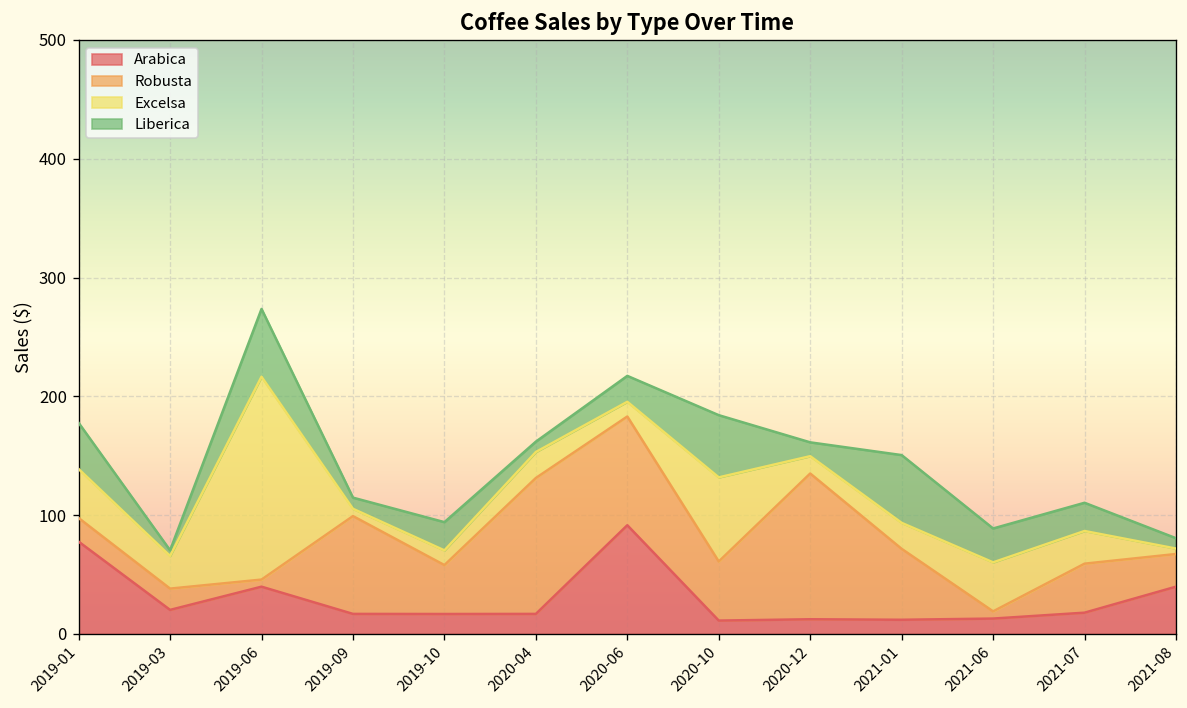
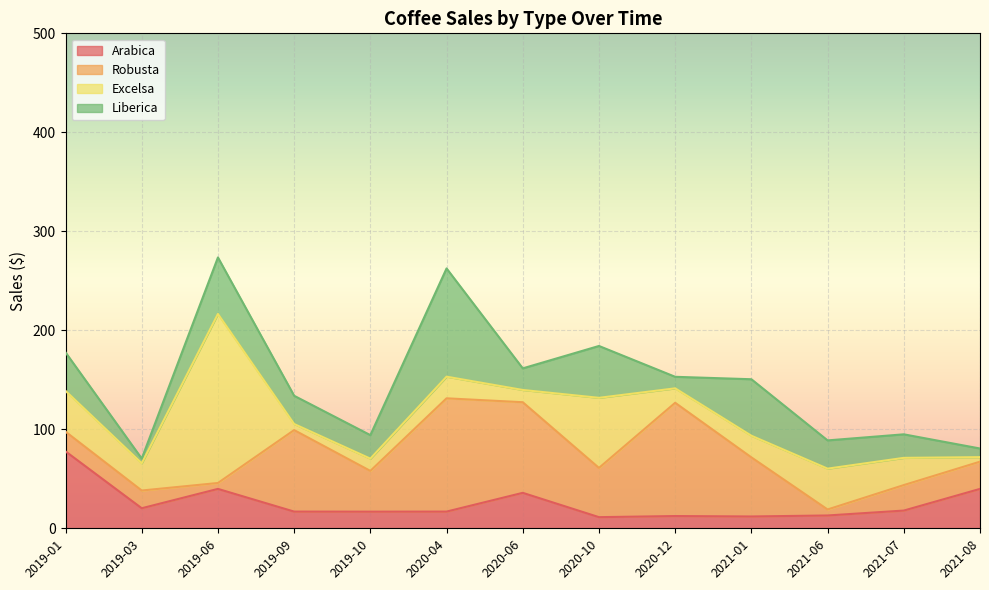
Liberica, 2019-09: 10 -> 30
Liberica, 2020-04: 10 -> 110
Arabica, 2020-06: 90 -> 40
Robusta, 2020-12: 120 -> 110
Robusta, 2021-07: 40 -> 30
